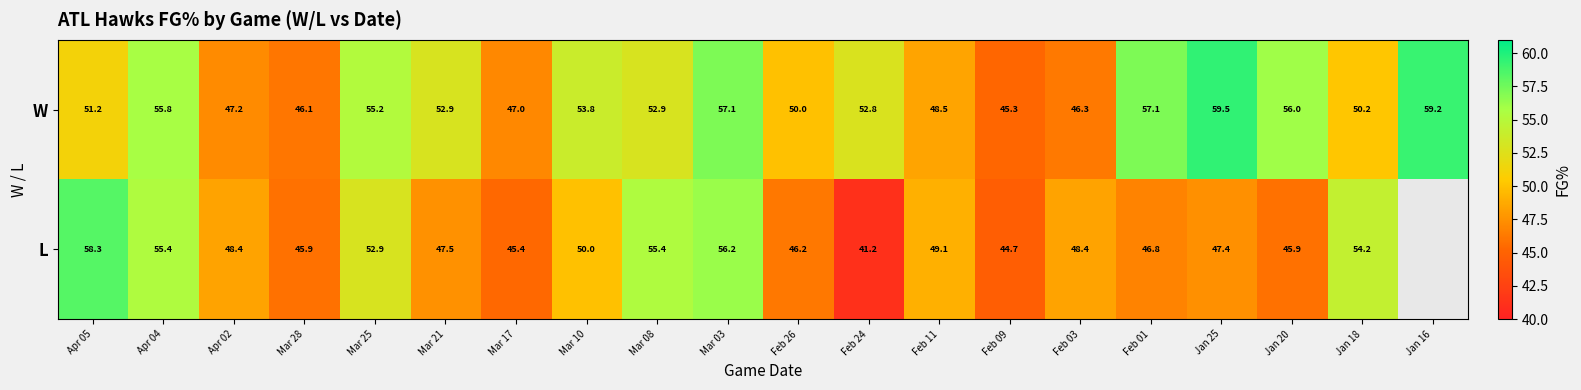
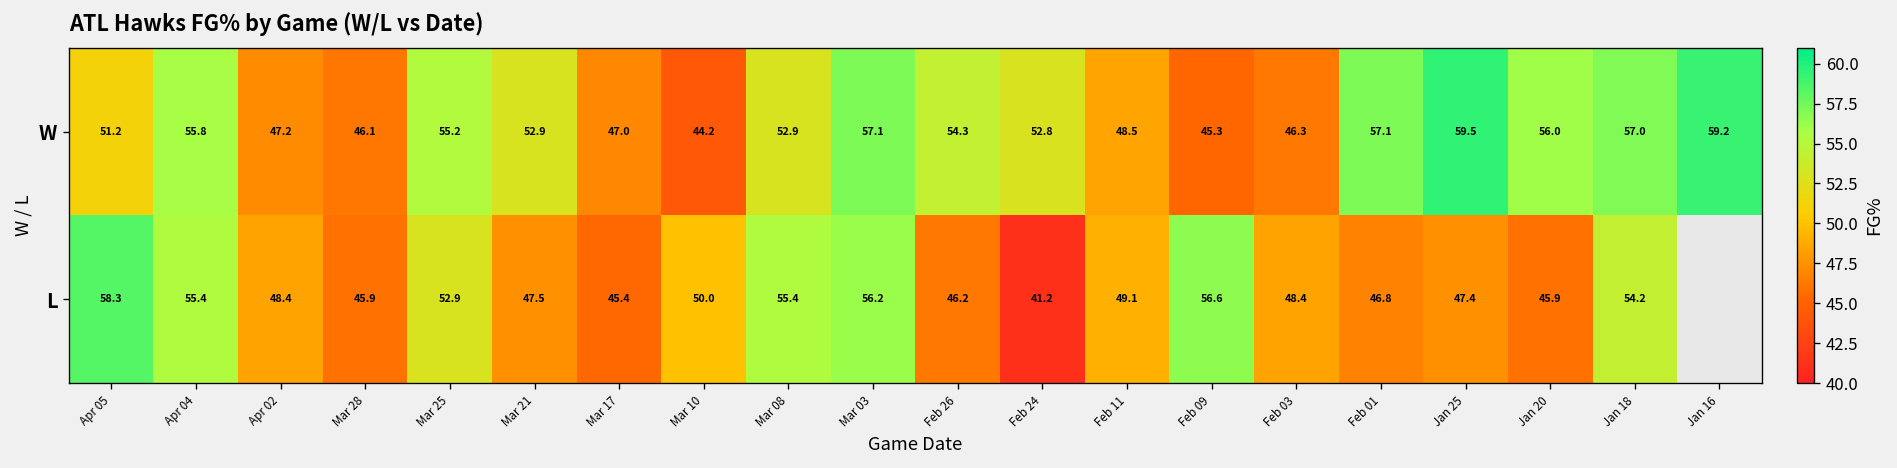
W, Mar 10: 53.8 -> 44.2
W, Feb 26: 50.0 -> 54.3
W, Jan 18: 50.2 -> 57.0
L, Feb 09: 44.7 -> 56.6
